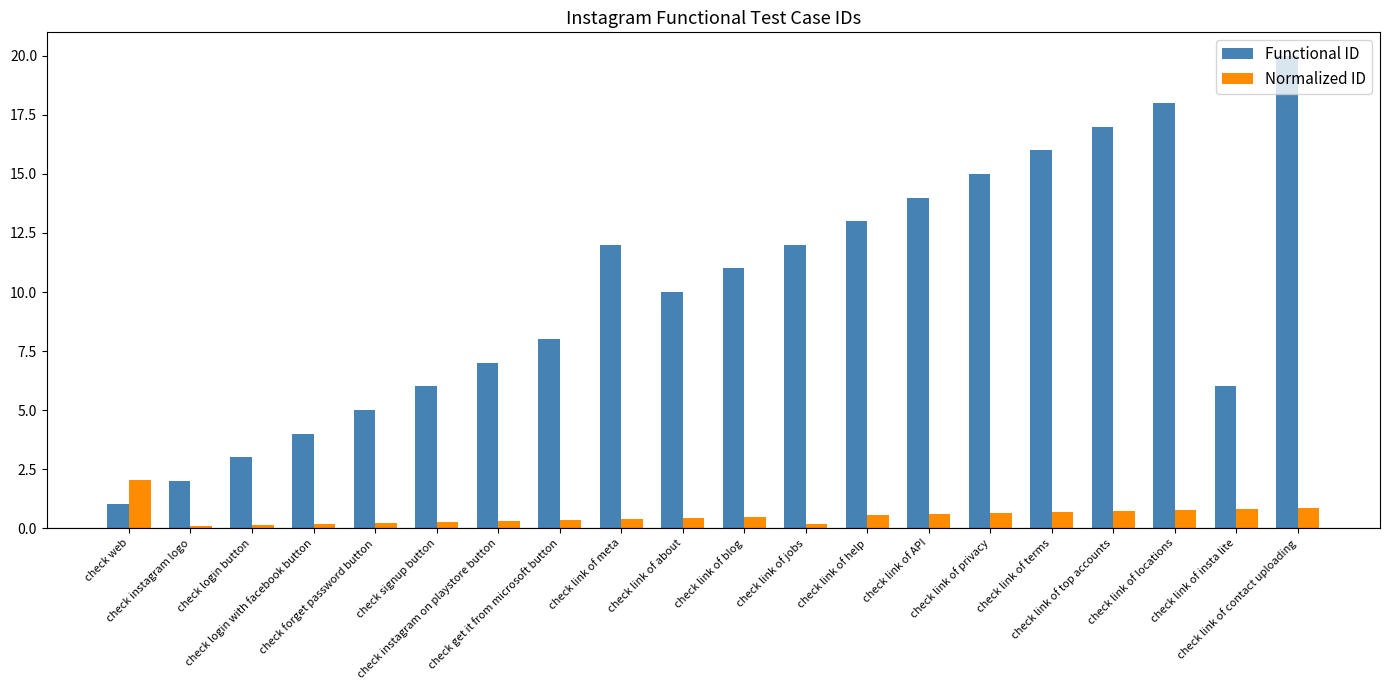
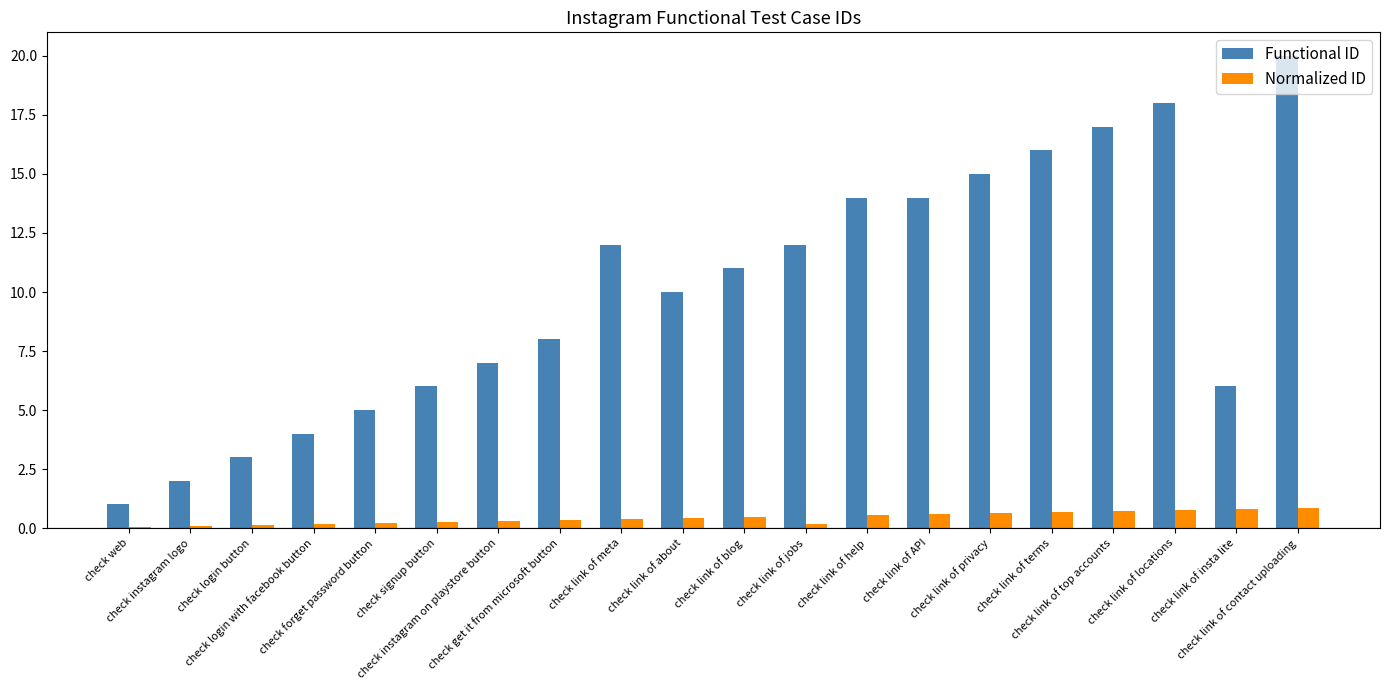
Normalized ID, check web: 2.0 -> 0.0
Functional ID, check link of help: 13 -> 14
